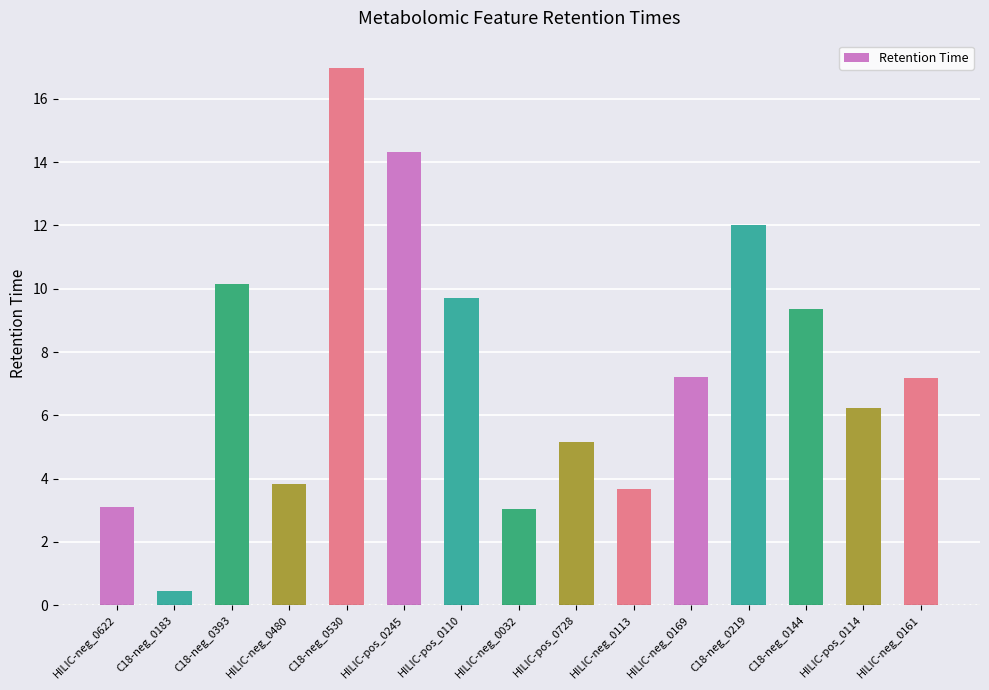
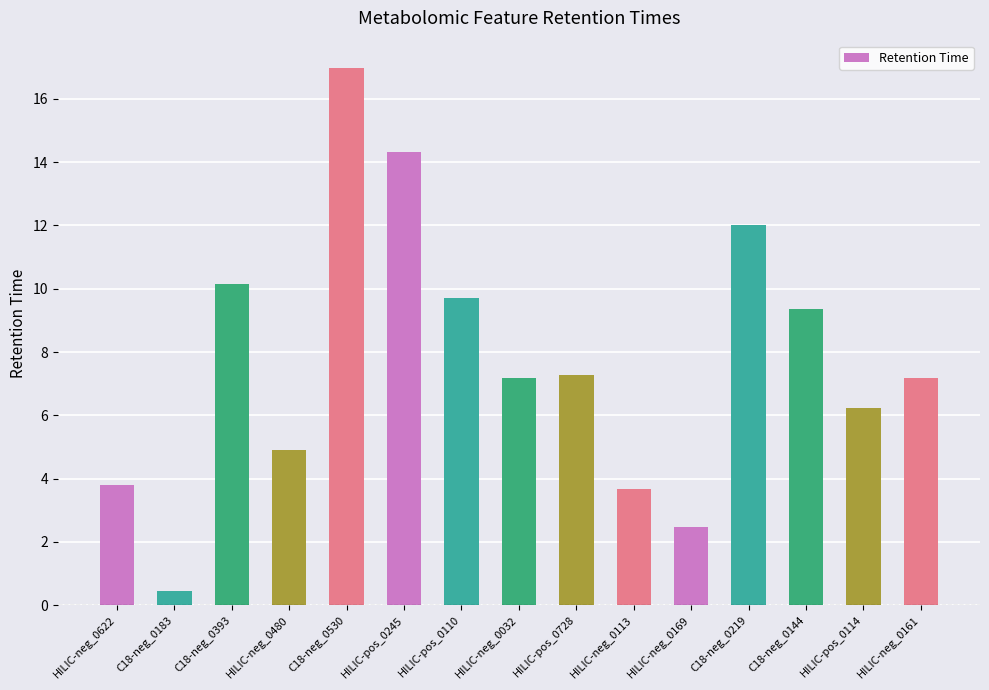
HILIC-neg_0622: 3.1 -> 3.8
HILIC-neg_0480: 3.8 -> 4.9
HILIC-neg_0032: 3.0 -> 7.2
HILIC-pos_0728: 5.1 -> 7.3
HILIC-neg_0169: 7.2 -> 2.5
